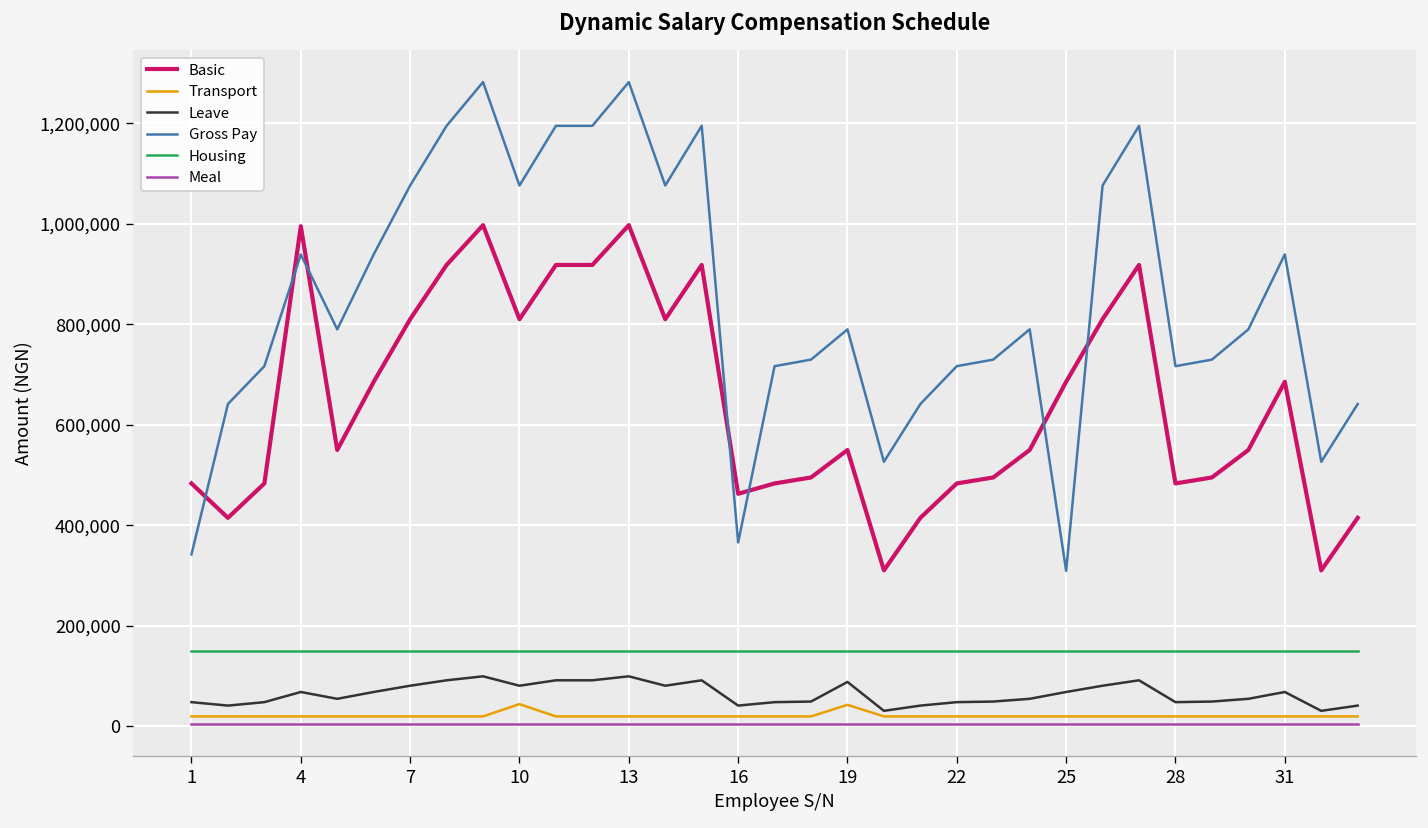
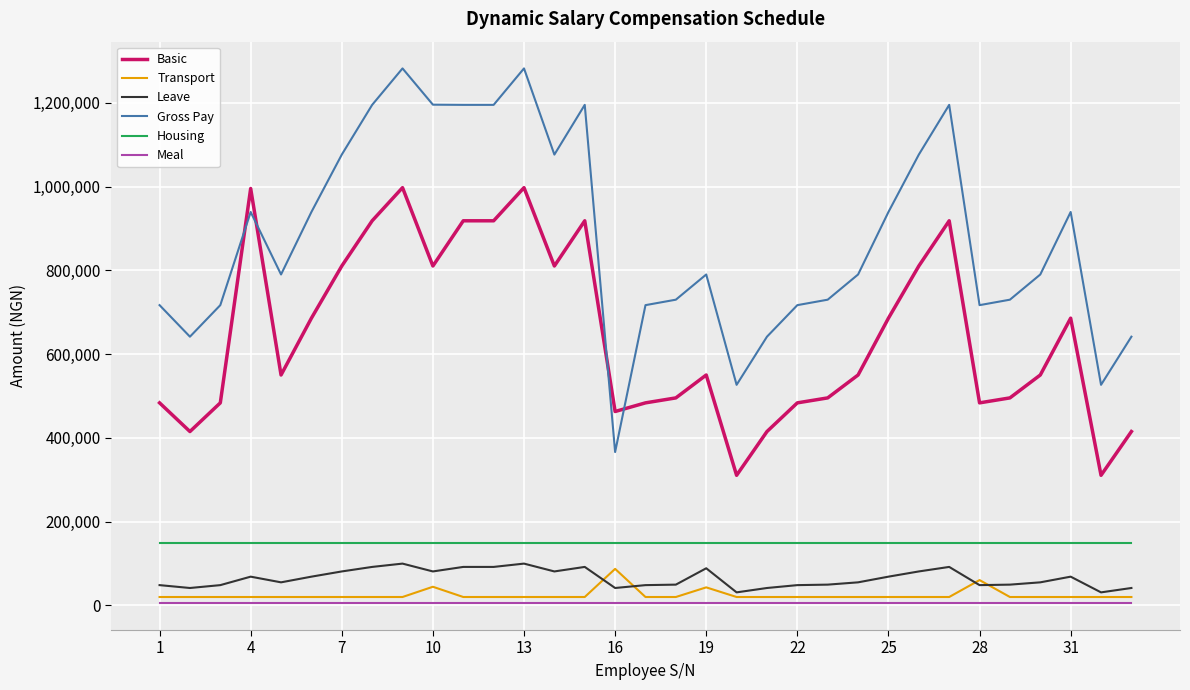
Gross Pay, 1: 340,000 -> 720,000
Gross Pay, 10: 1,080,000 -> 1,200,000
Transport, 16: 20,000 -> 90,000
Gross Pay, 25: 310,000 -> 940,000
Transport, 28: 20,000 -> 60,000
